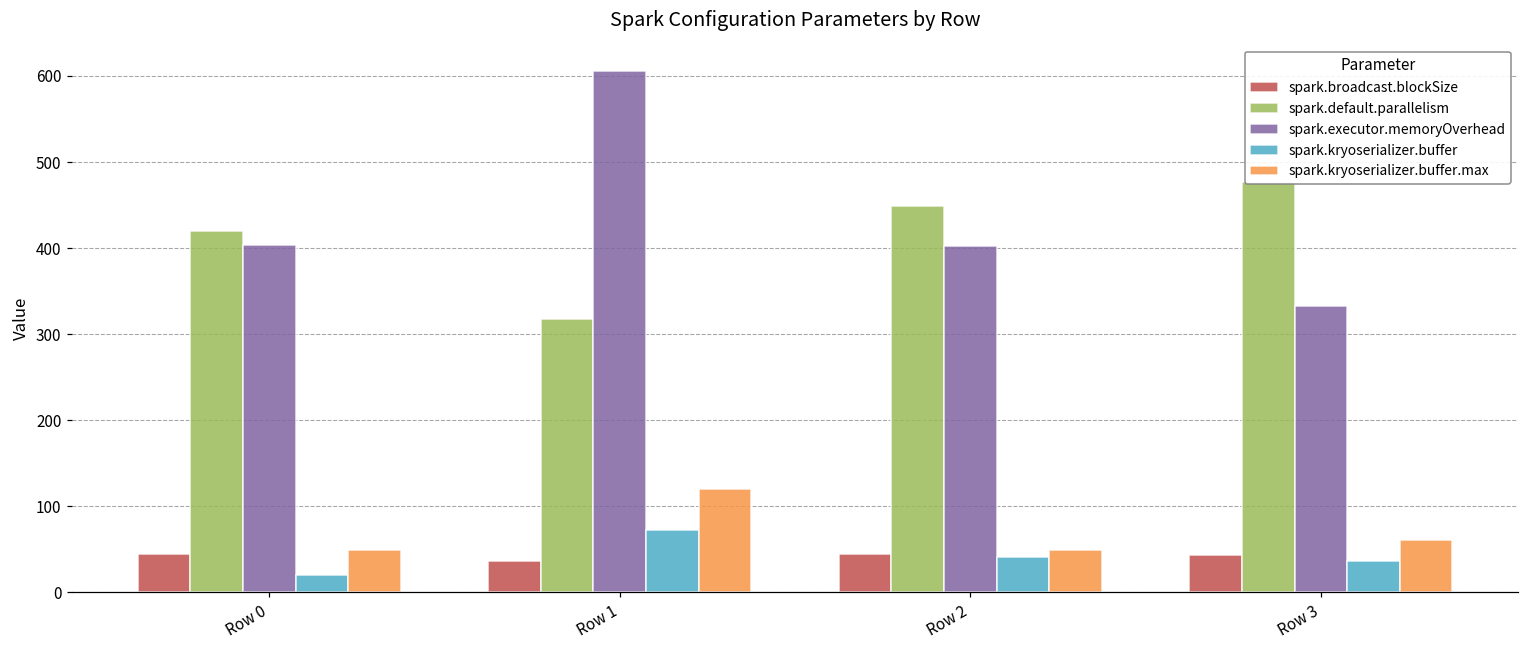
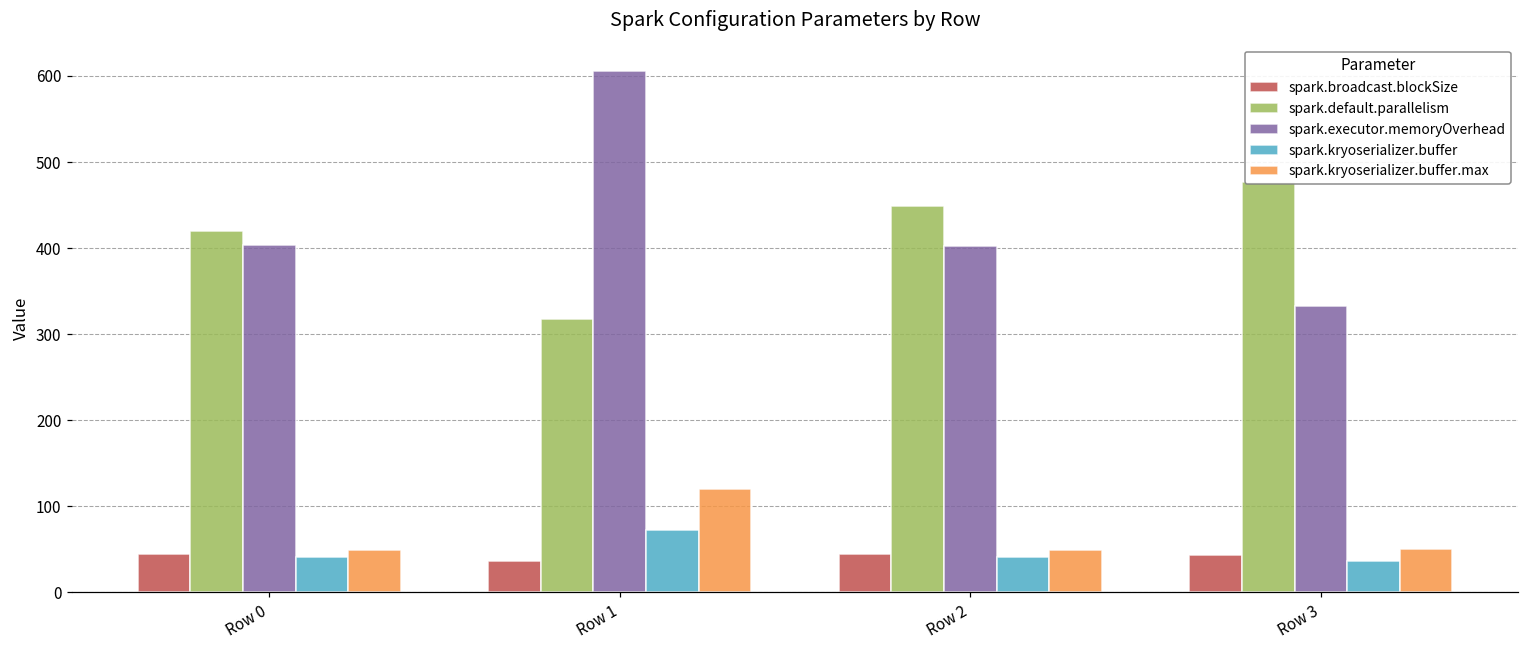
spark.kryoserializer.buffer, Row 0: 20 -> 40
spark.kryoserializer.buffer.max, Row 3: 60 -> 50
